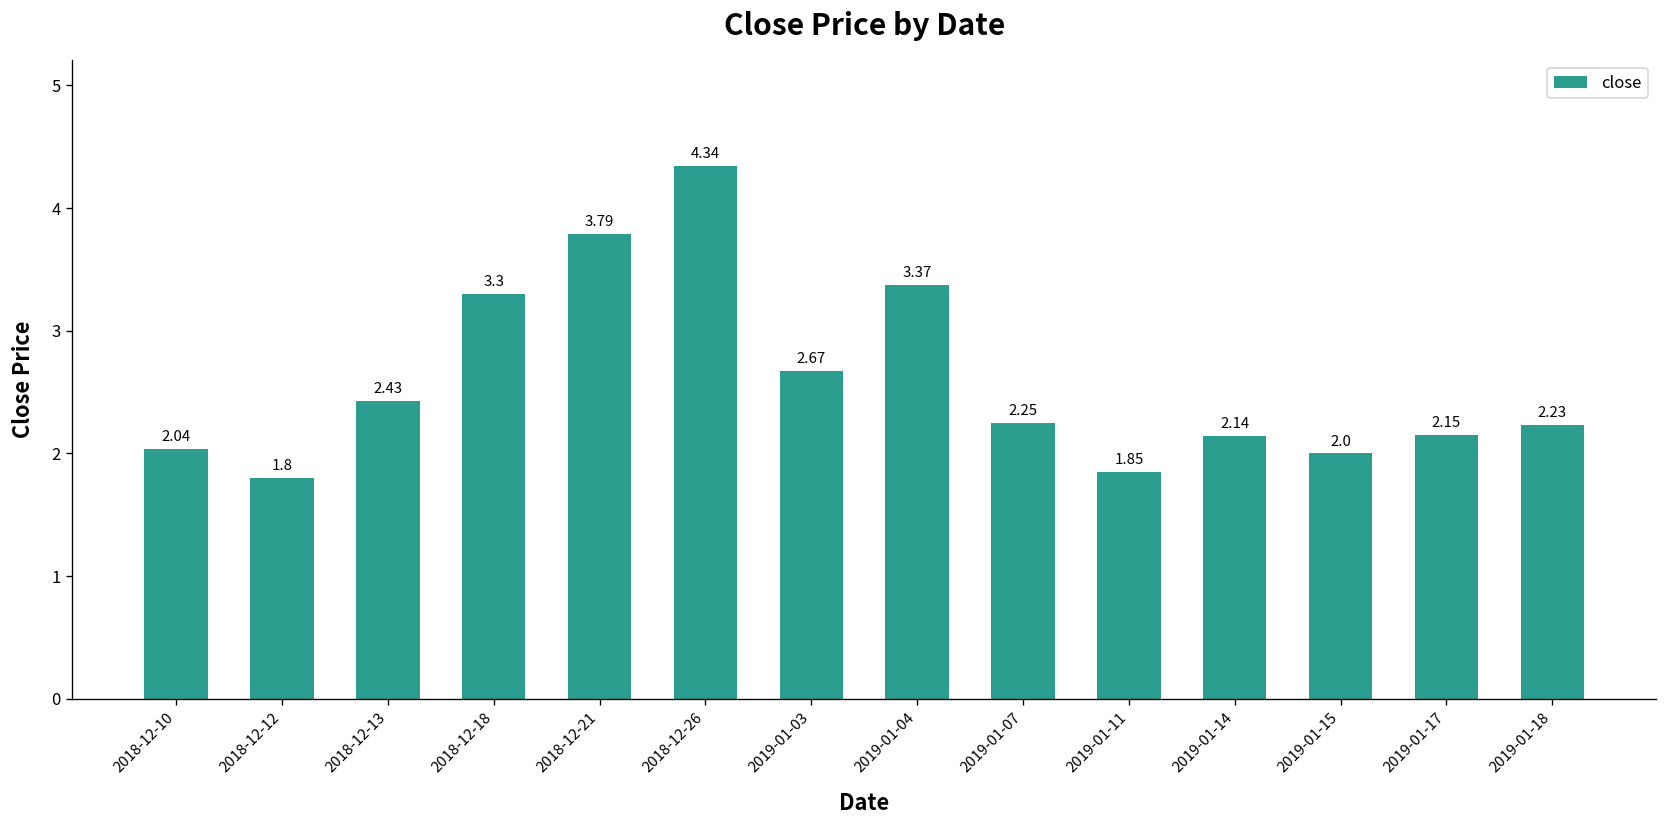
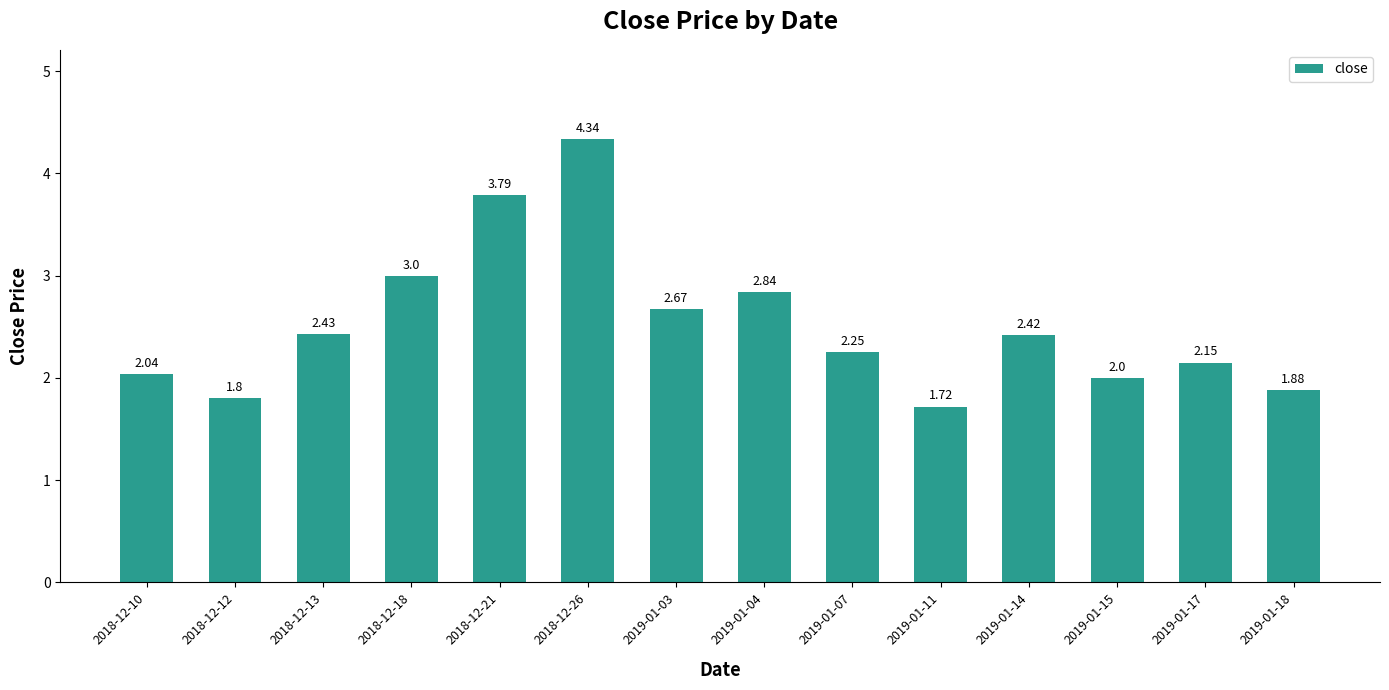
2018-12-18: 3.3 -> 3.0
2019-01-04: 3.37 -> 2.84
2019-01-11: 1.85 -> 1.72
2019-01-14: 2.14 -> 2.42
2019-01-18: 2.23 -> 1.88
